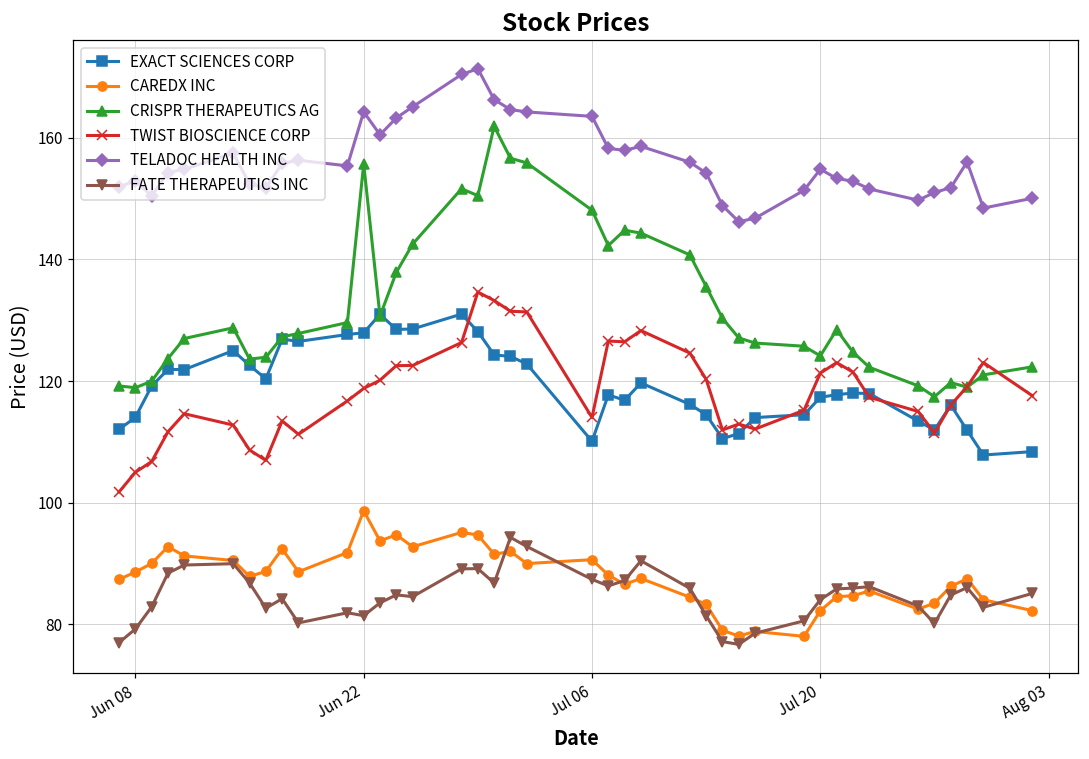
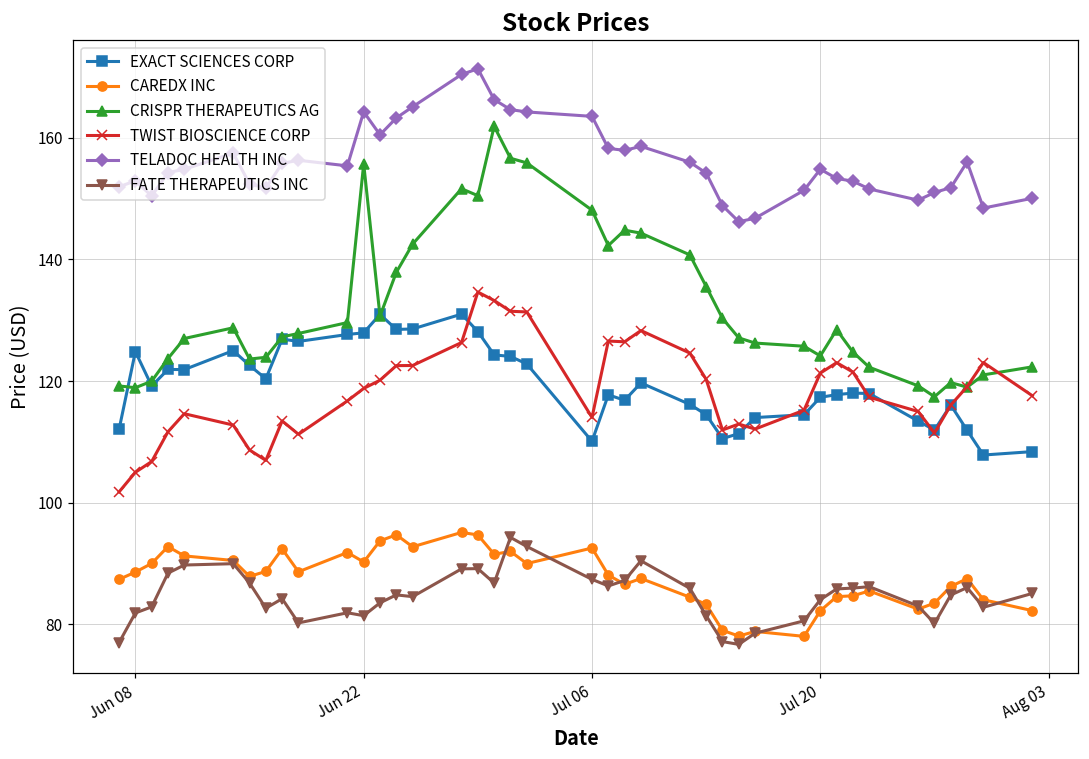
EXACT SCIENCES CORP, Jun 08: 114 -> 125
FATE THERAPEUTICS INC, Jun 08: 79 -> 82
CAREDX INC, Jun 22: 99 -> 90
CAREDX INC, Jul 06: 91 -> 93
